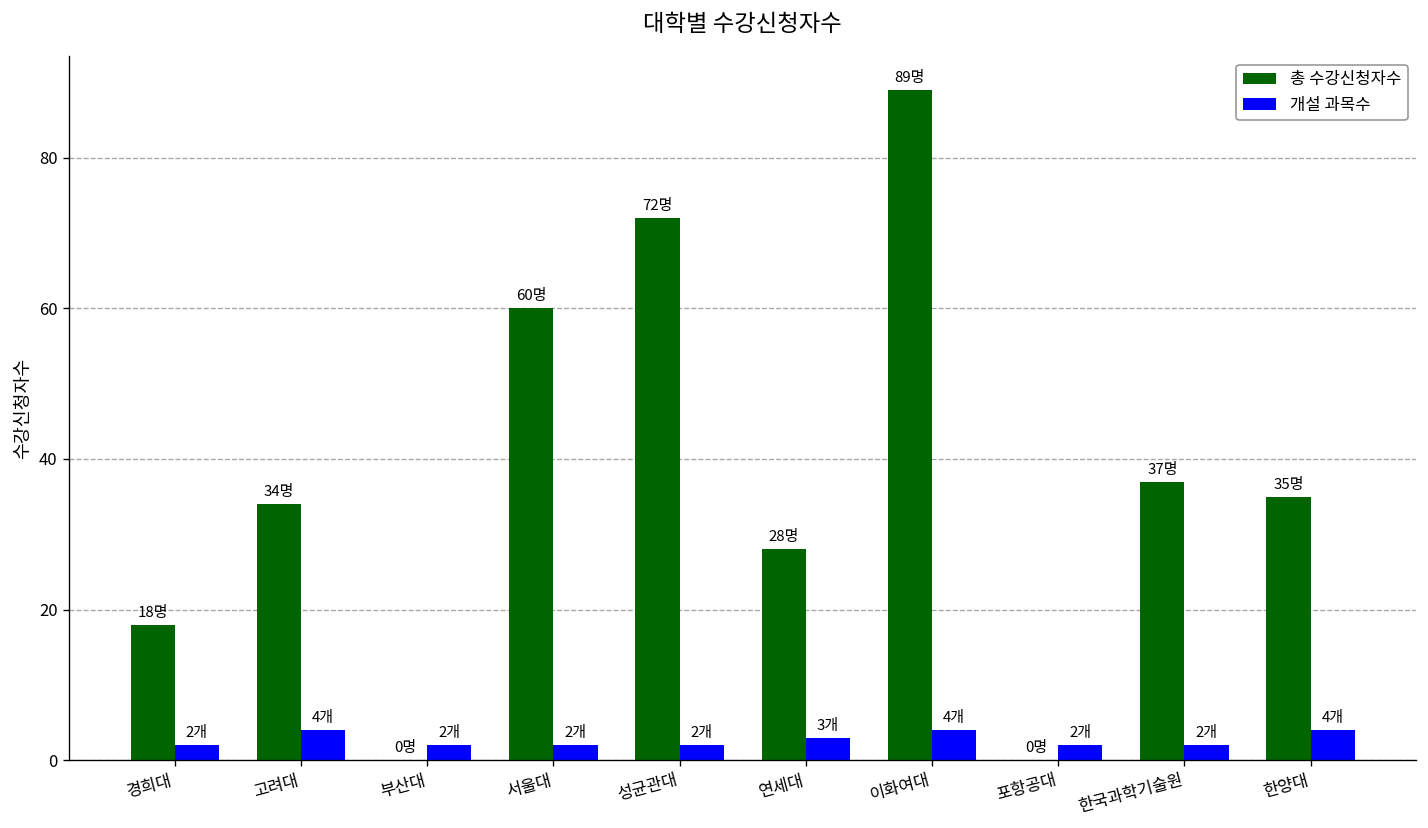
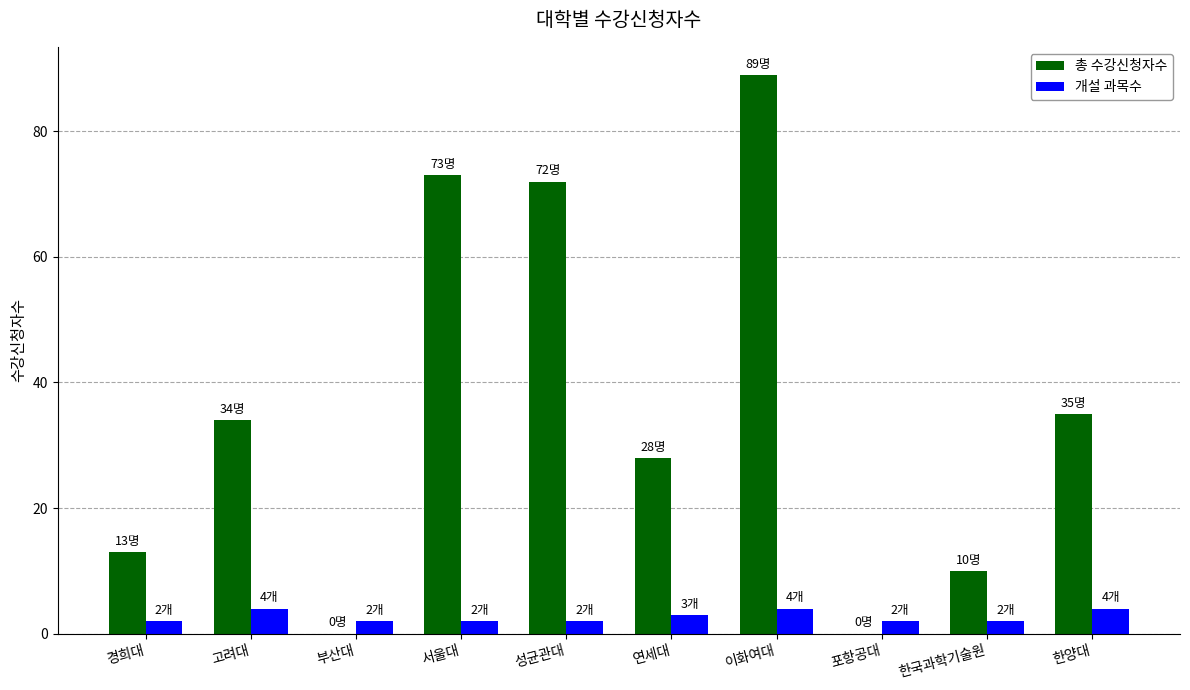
총 수강신청자수, 경희대: 18명 -> 13명
총 수강신청자수, 서울대: 60명 -> 73명
총 수강신청자수, 한국과학기술원: 37명 -> 10명
